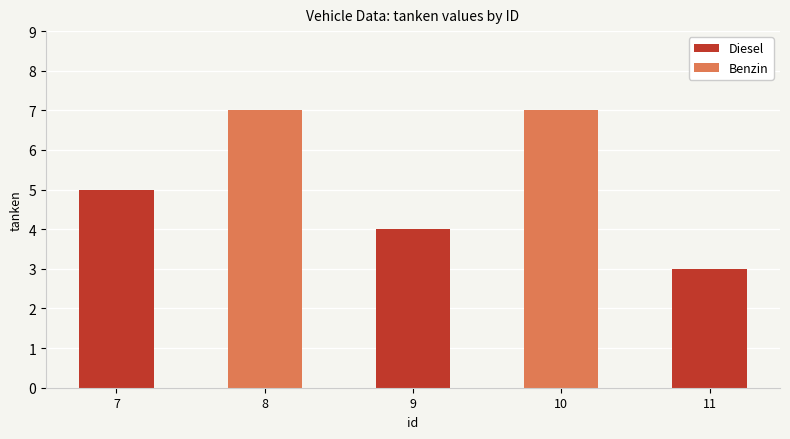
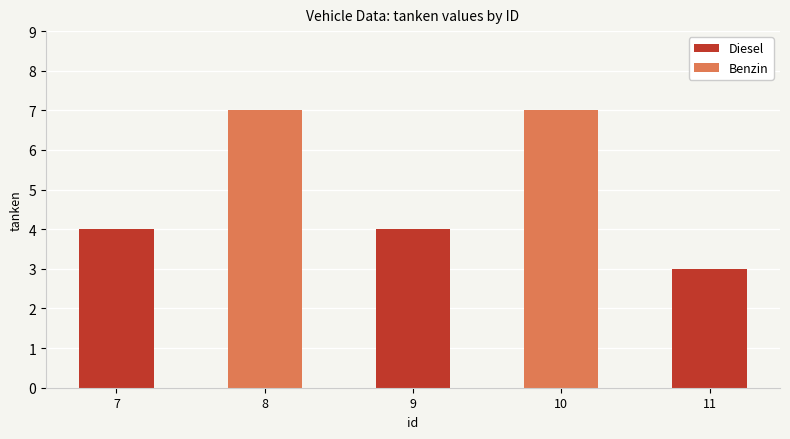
7: 5 -> 4
